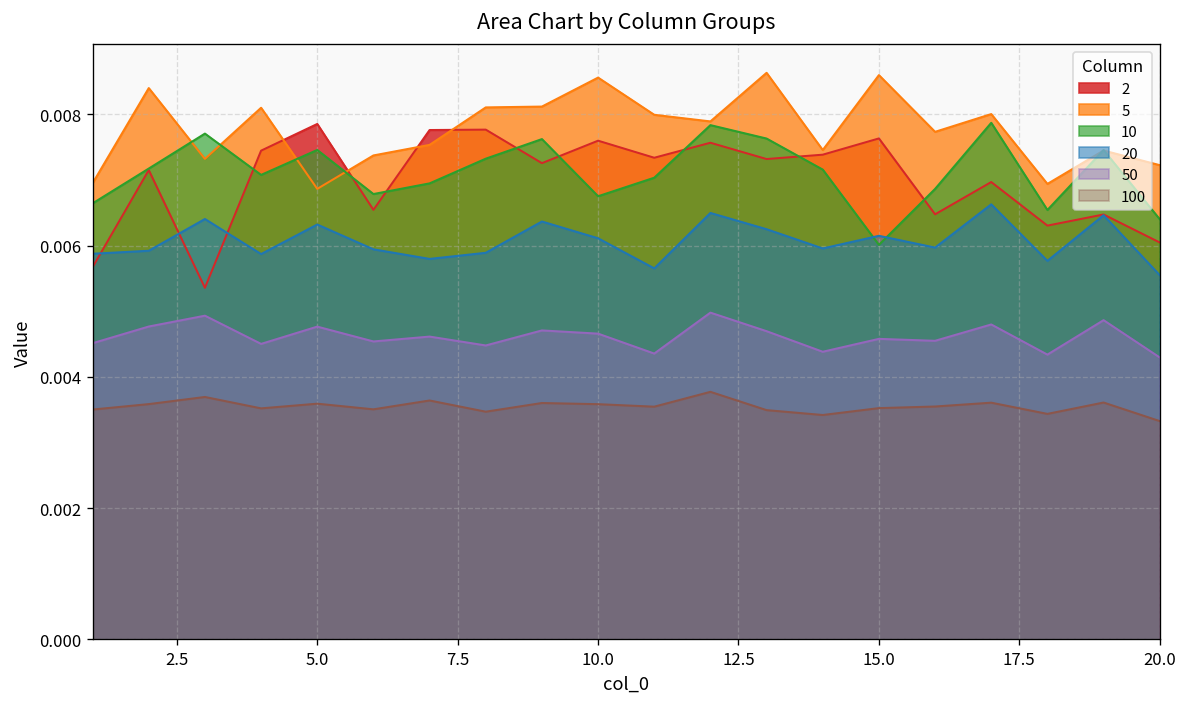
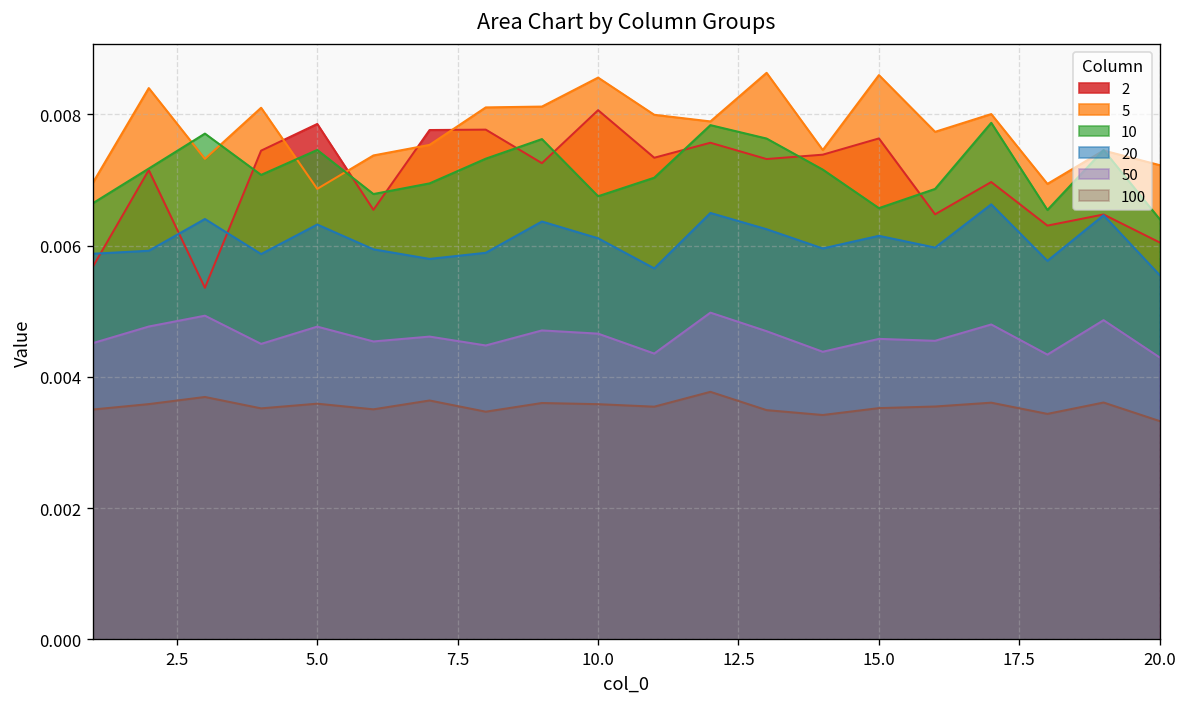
2, 10.0: 0.0076 -> 0.0081
10, 15.0: 0.0060 -> 0.0066
